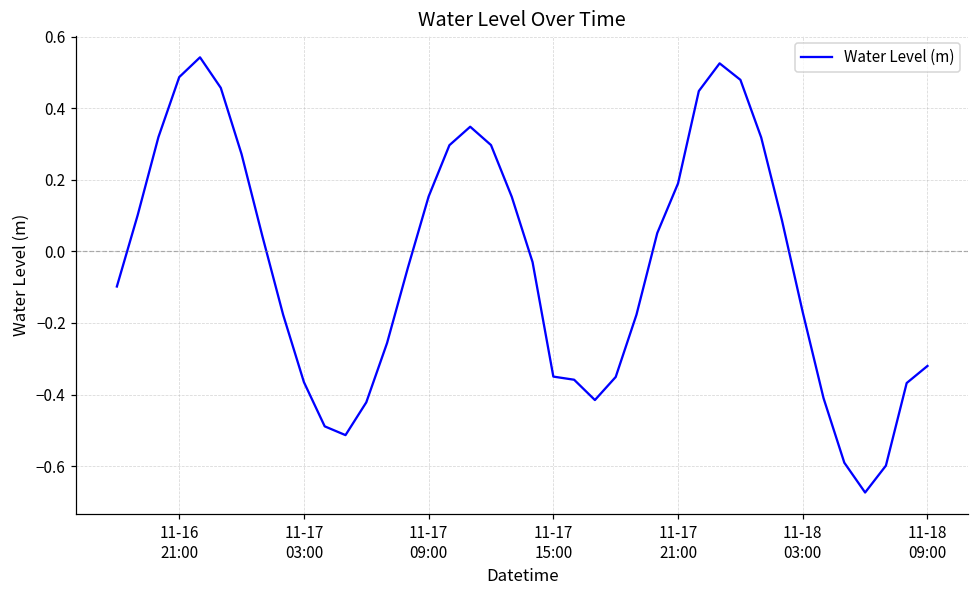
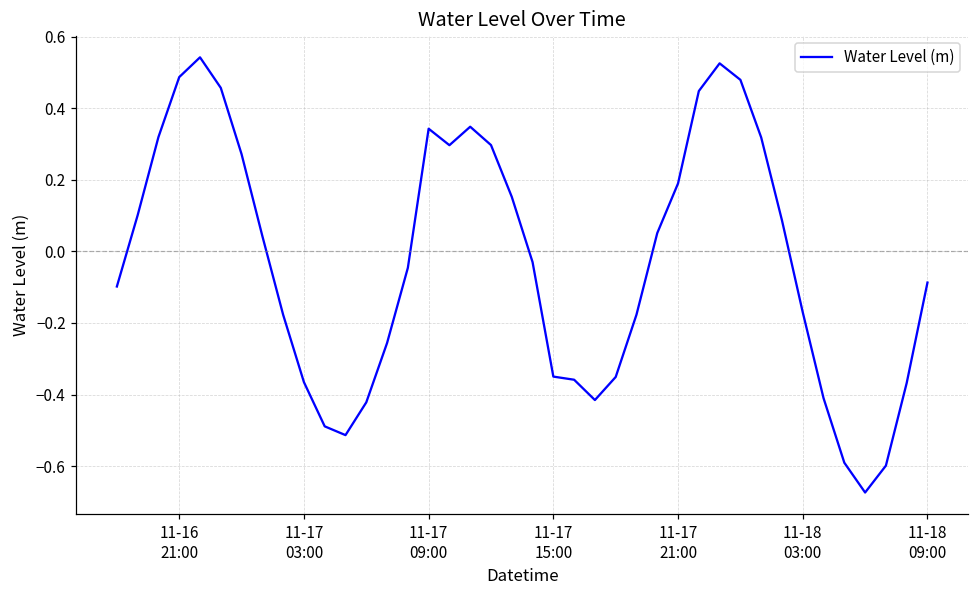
11-17 09:00: 0.15 -> 0.34
11-18 09:00: -0.32 -> -0.09
